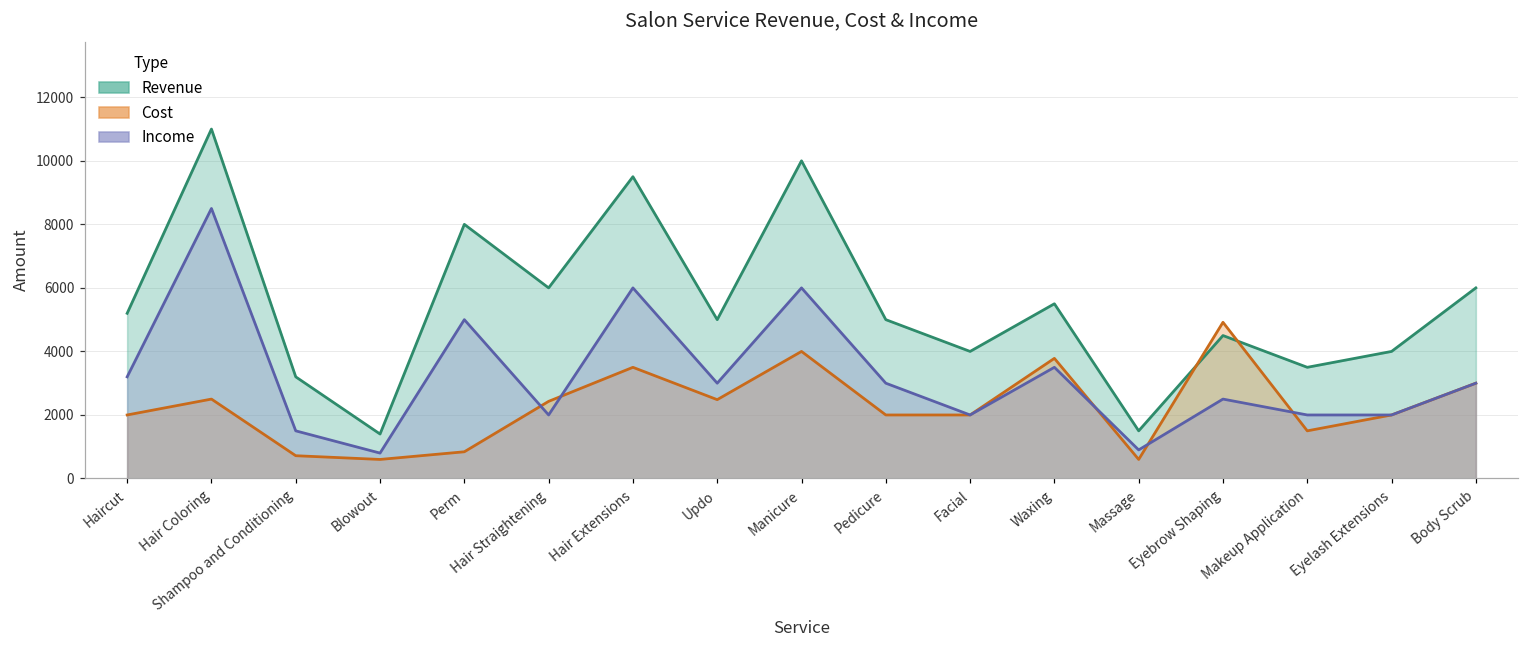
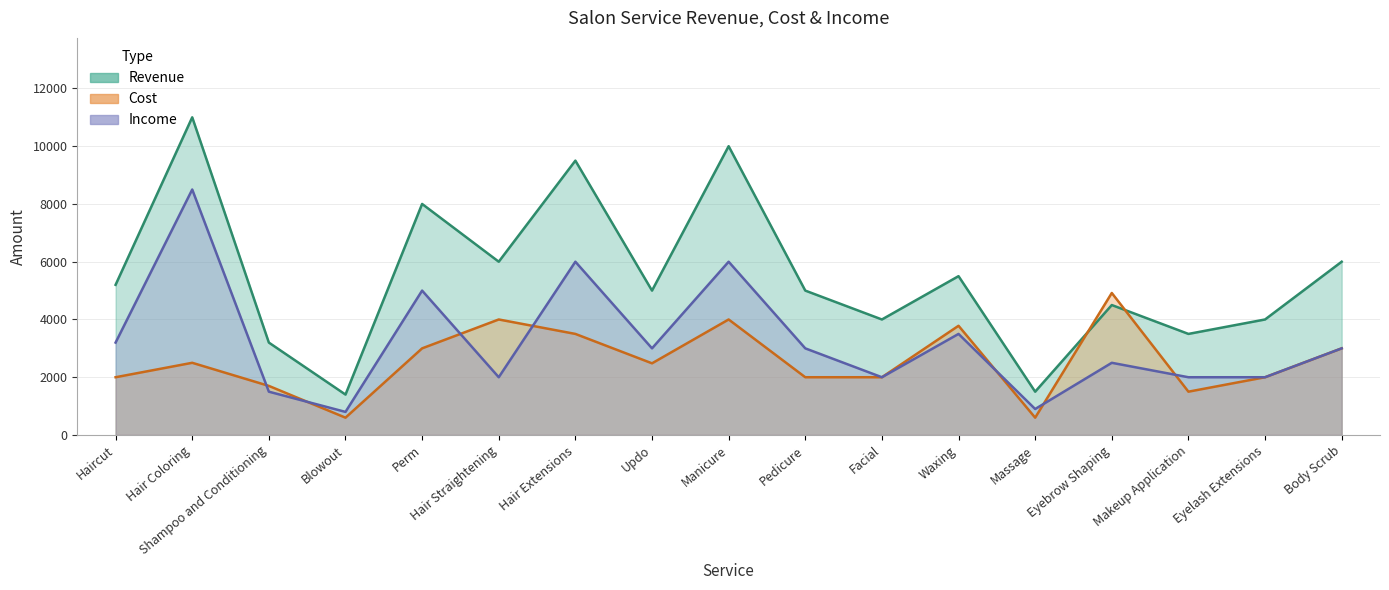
Cost, Shampoo and Conditioning: 700 -> 1700
Cost, Perm: 800 -> 3000
Cost, Hair Straightening: 2400 -> 4000
